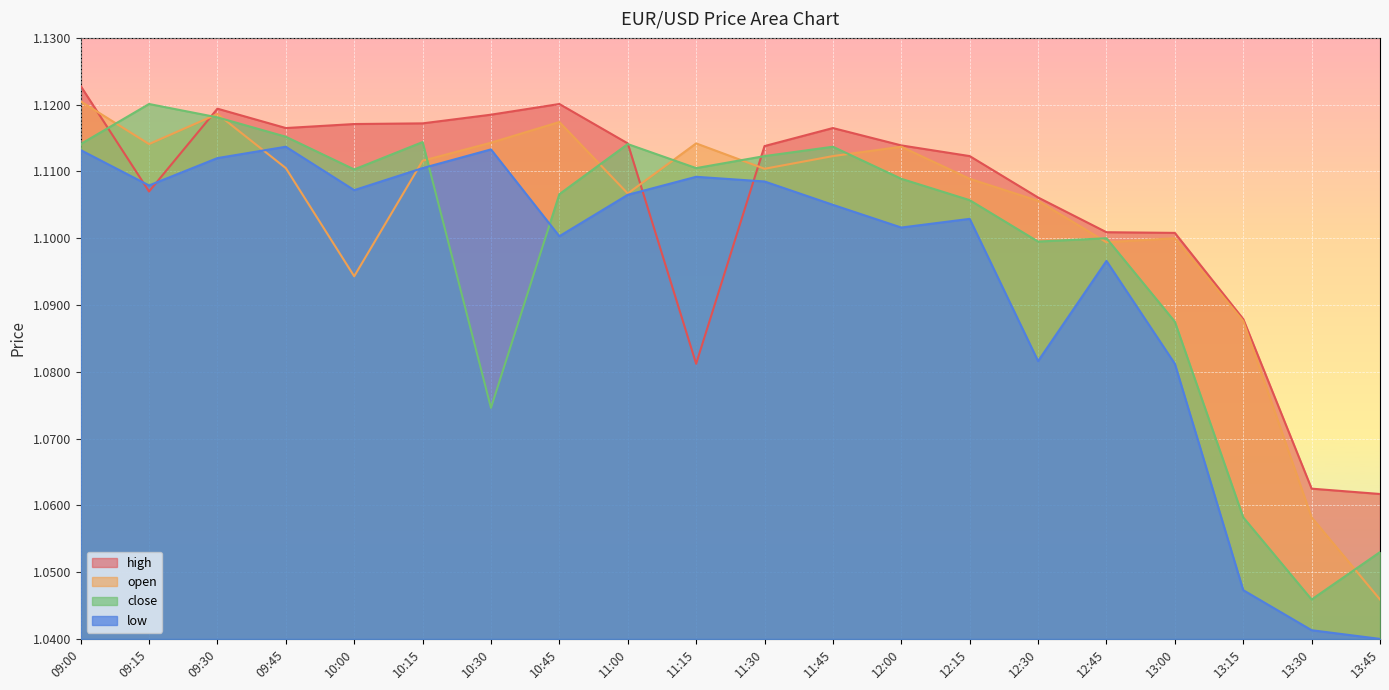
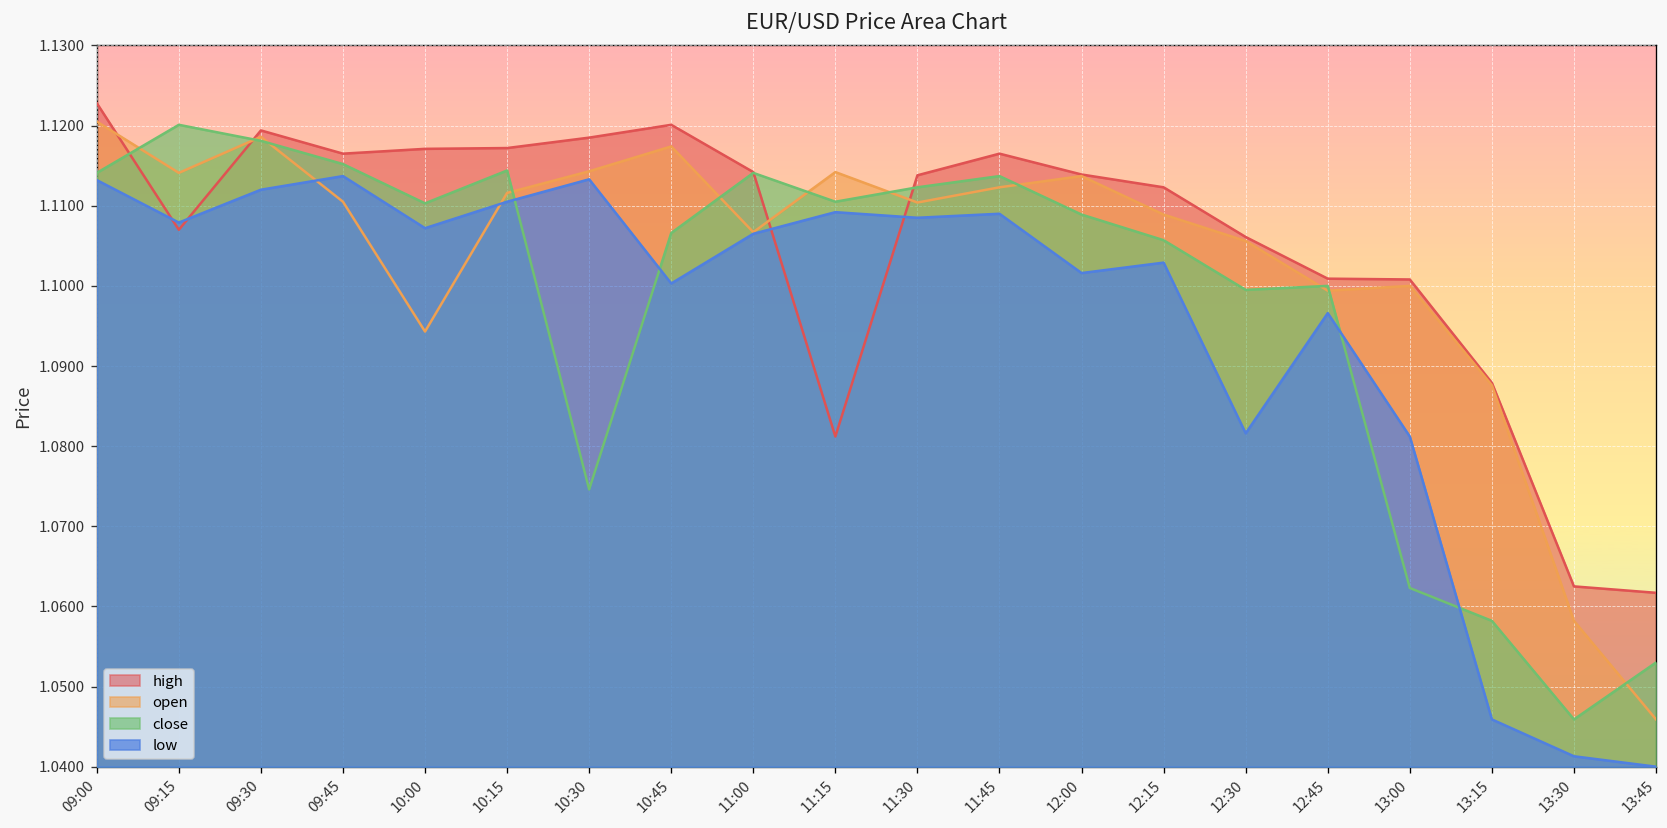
low, 11:45: 1.105 -> 1.109
close, 13:00: 1.088 -> 1.062
low, 13:15: 1.047 -> 1.046
